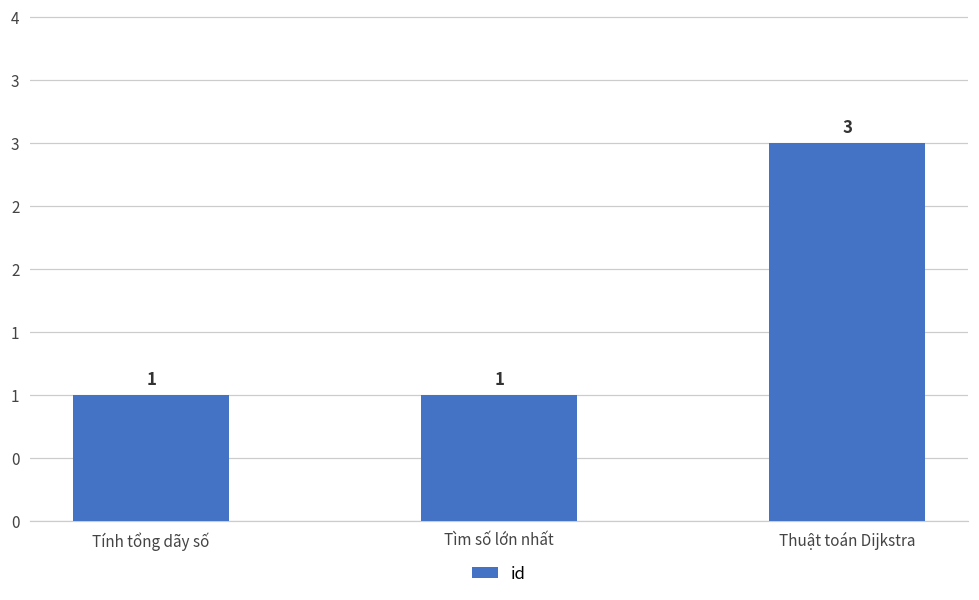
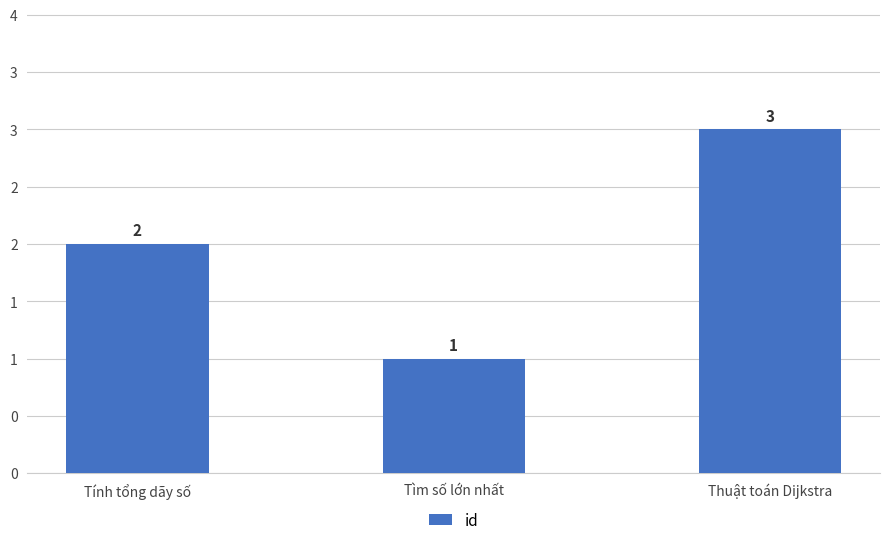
Tính tổng dãy số: 1 -> 2
